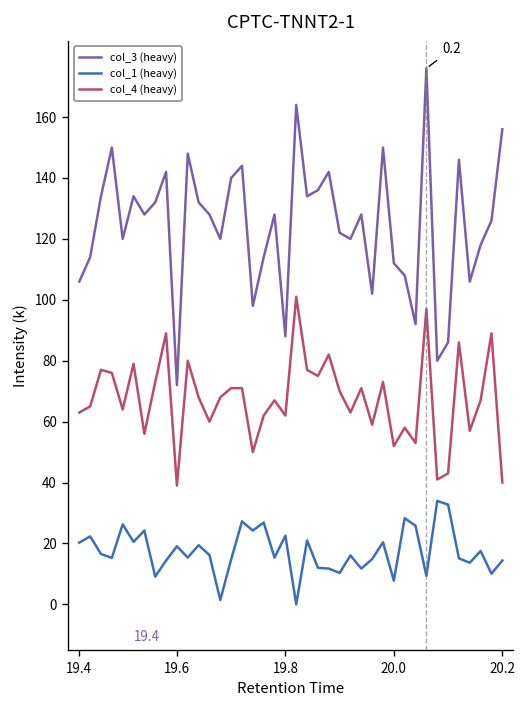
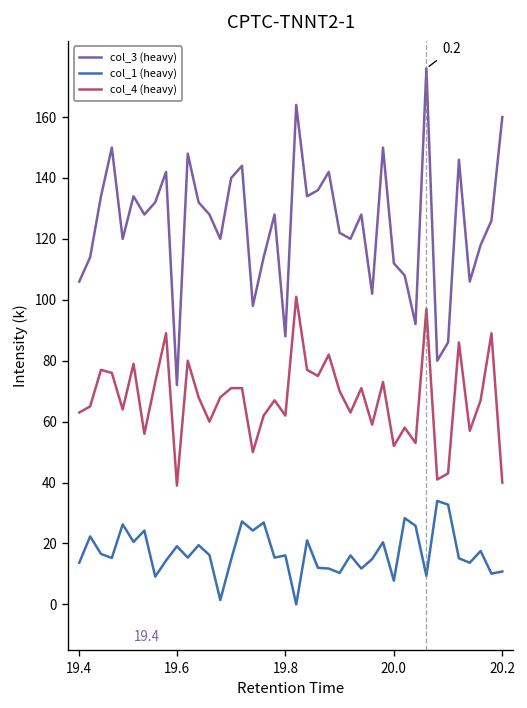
col_1 (heavy), 19.4: 20 -> 14
col_1 (heavy), 19.8: 23 -> 16
col_3 (heavy), 20.2: 156 -> 160
col_1 (heavy), 20.2: 14 -> 11
